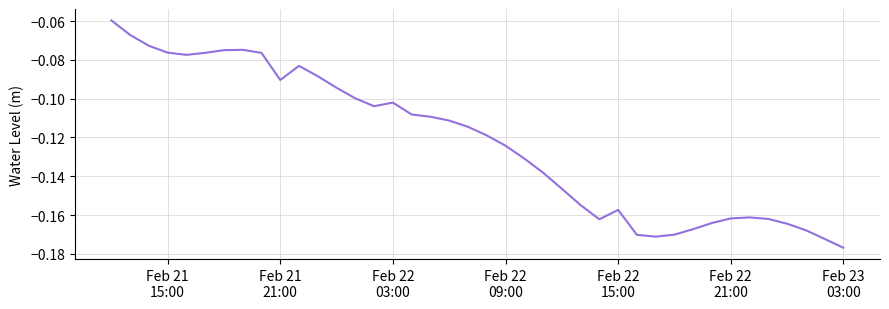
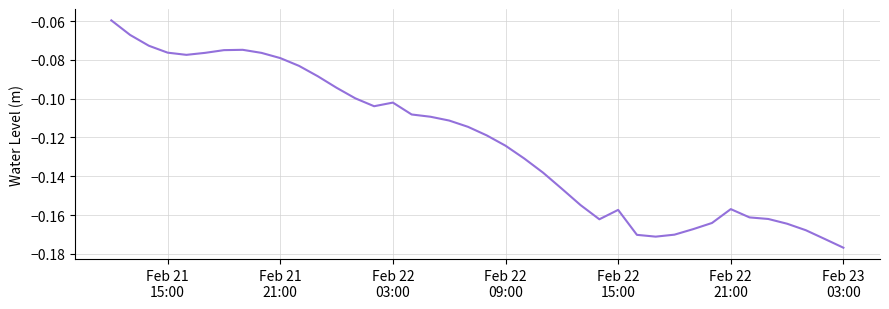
Feb 21 21:00: -0.090 -> -0.079
Feb 22 21:00: -0.162 -> -0.157
